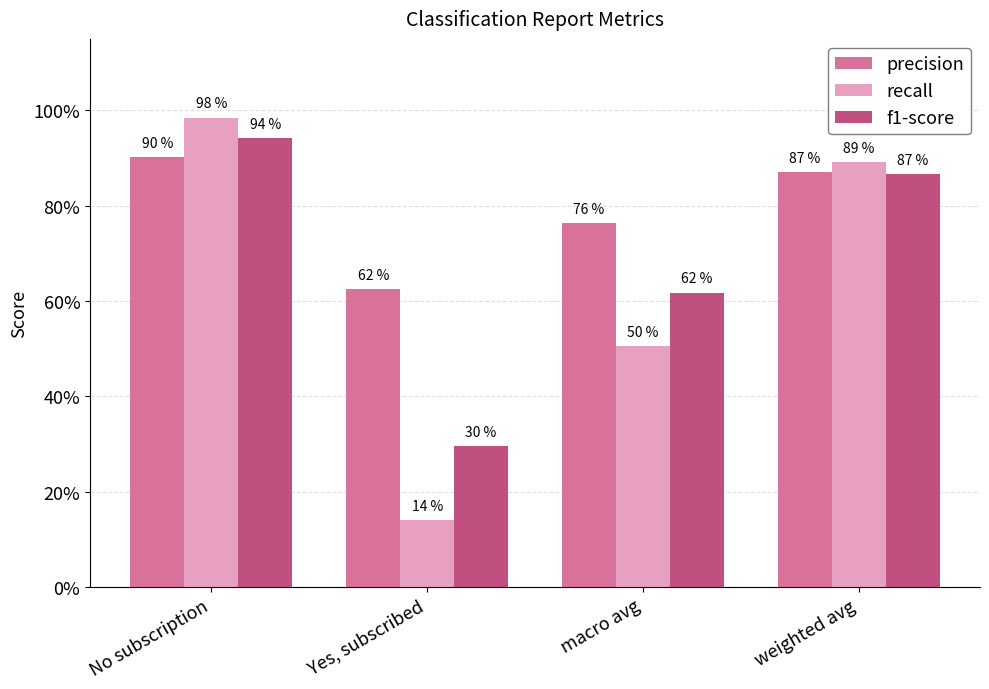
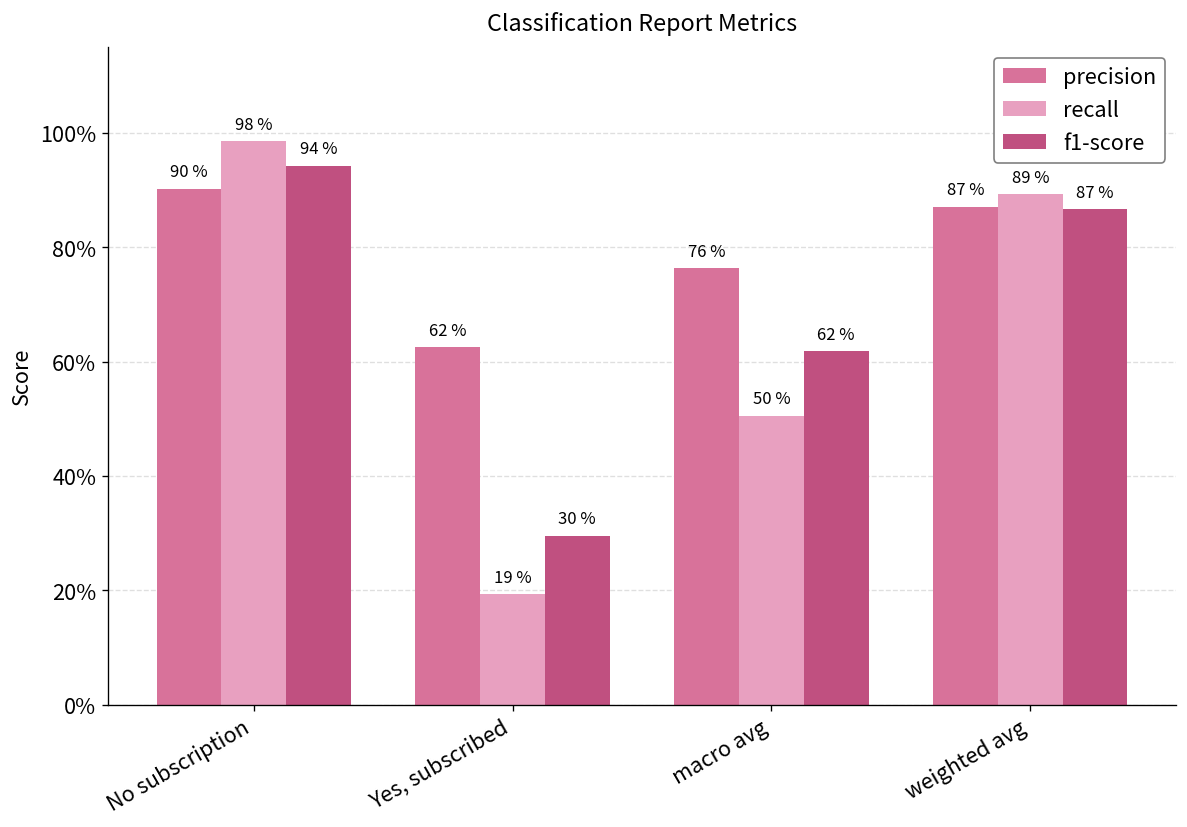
recall, Yes, subscribed: 14 % -> 19 %
